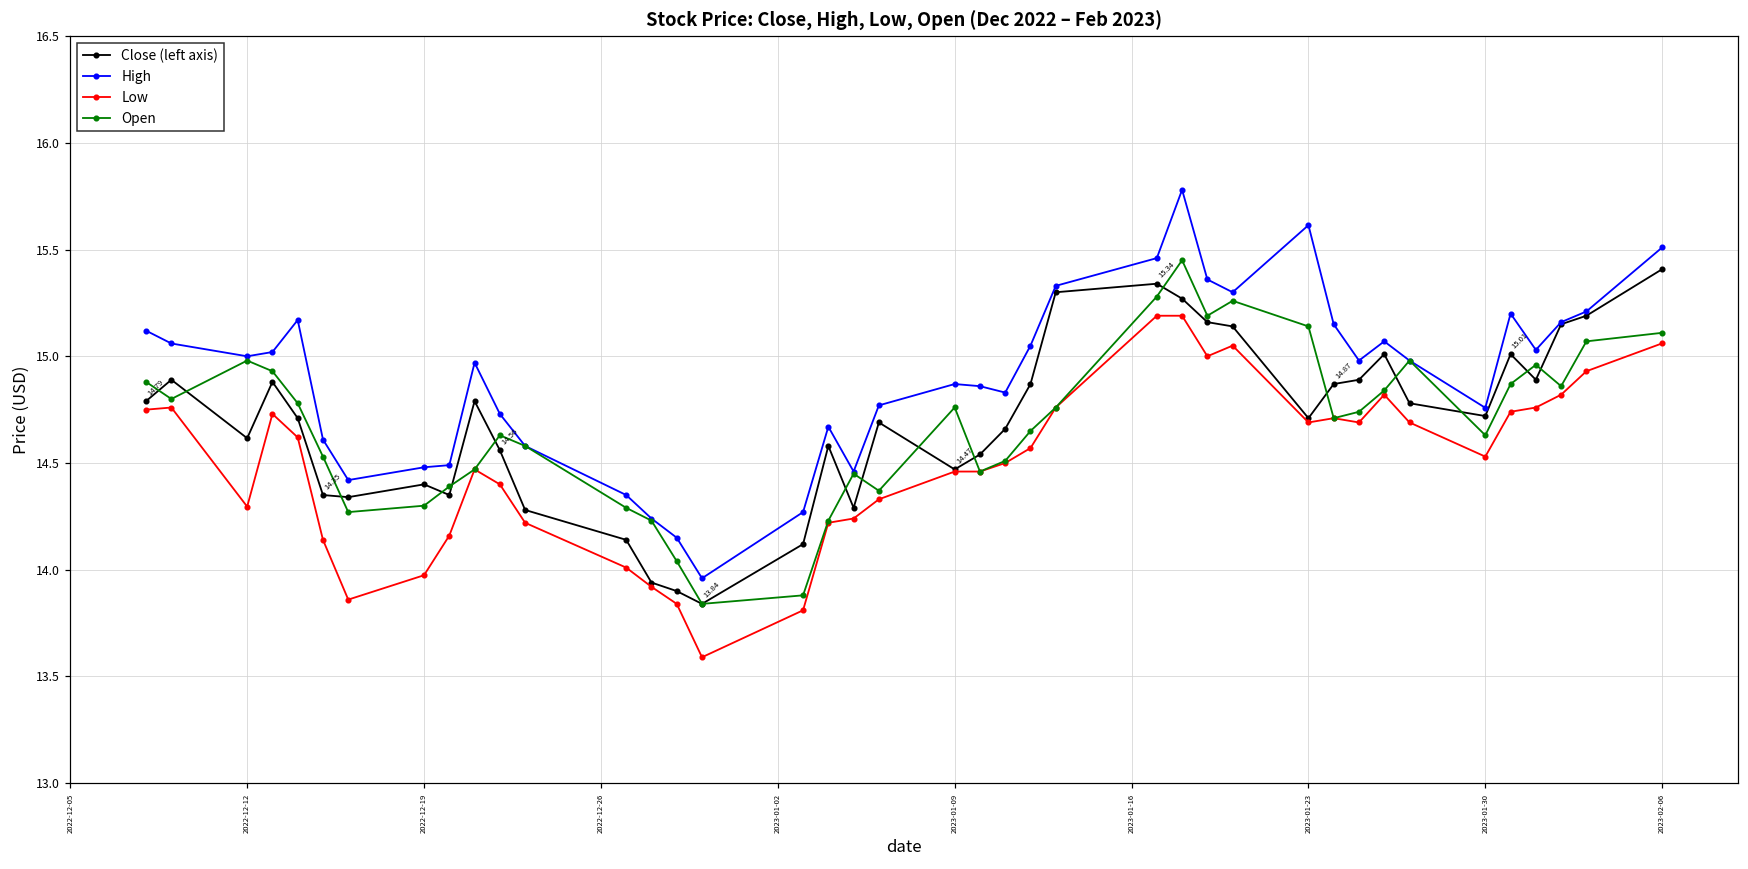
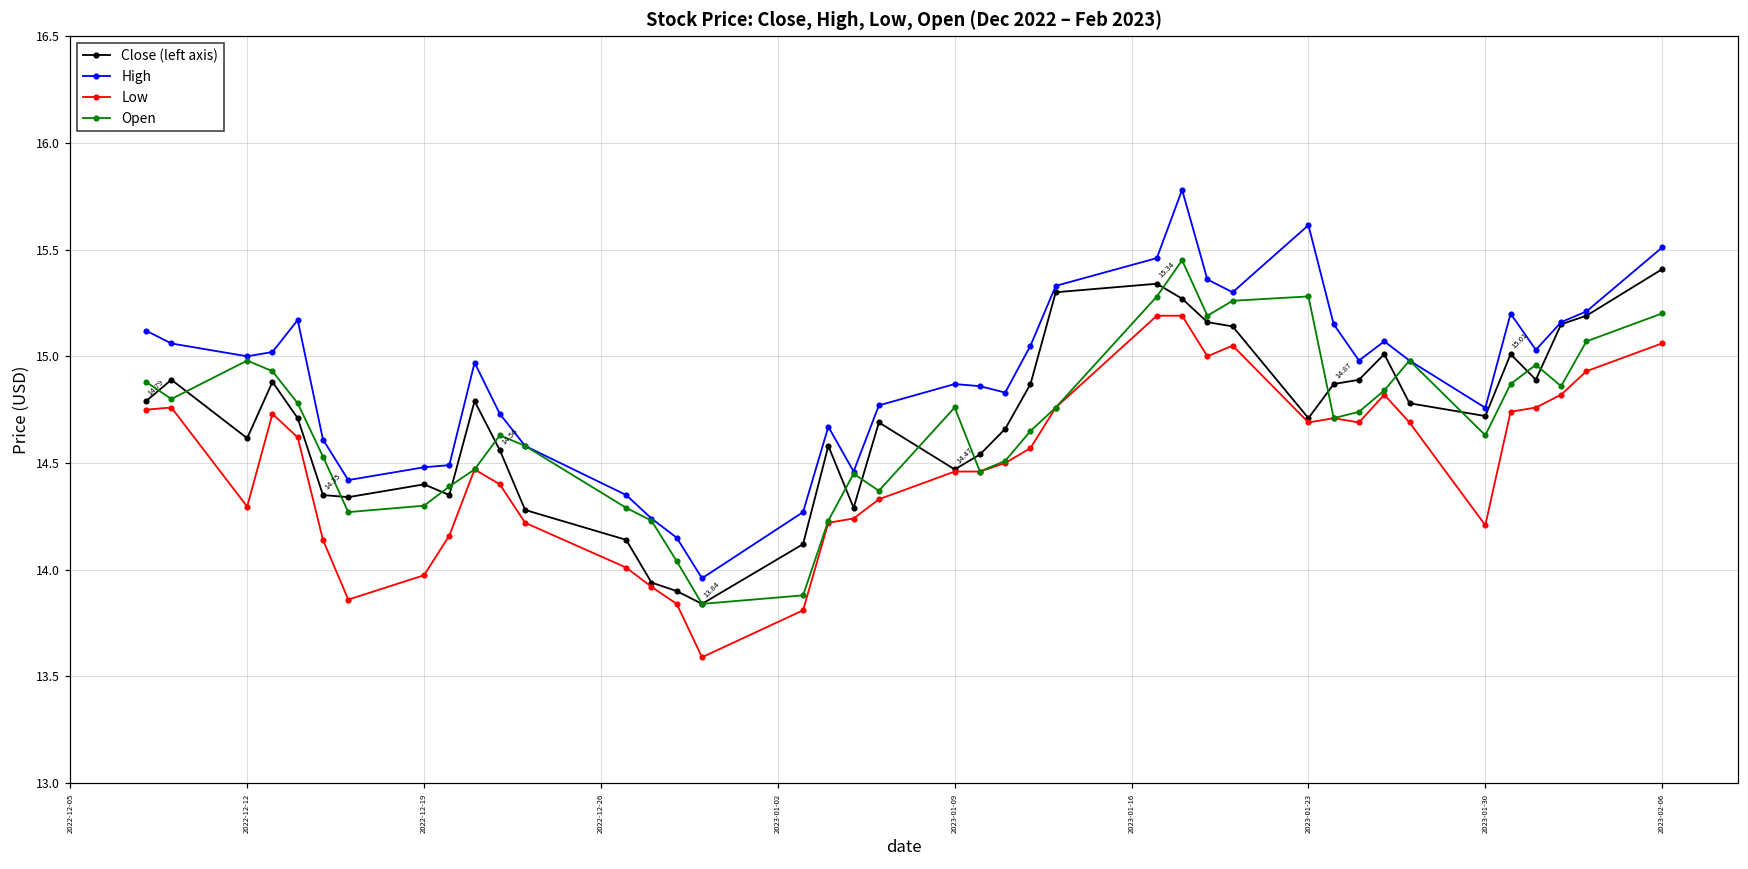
Open, 2023-01-23: 15.14 -> 15.28
Low, 2023-01-30: 14.53 -> 14.21
Open, 2023-02-06: 15.11 -> 15.20
